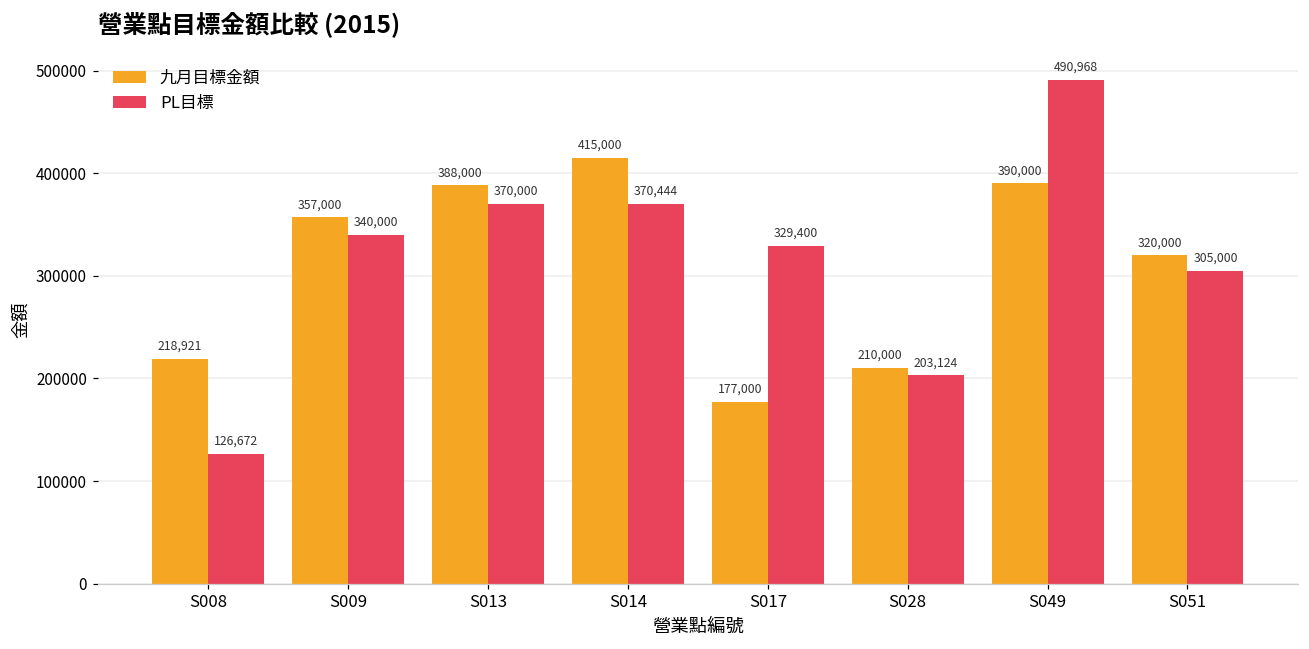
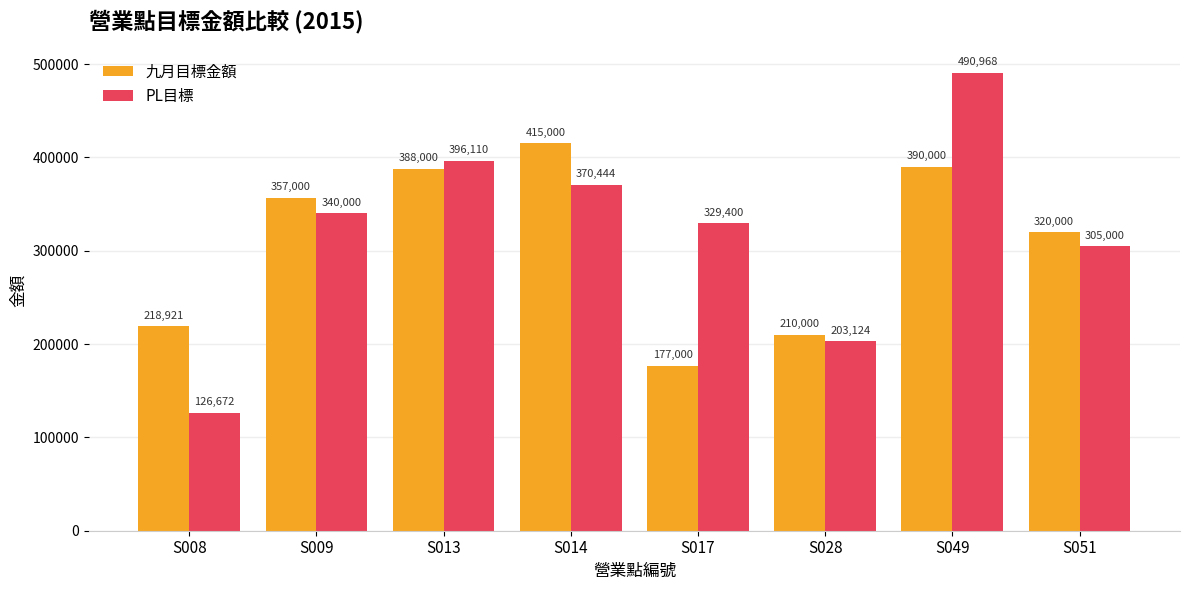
PL目標, S013: 370,000 -> 396,110
